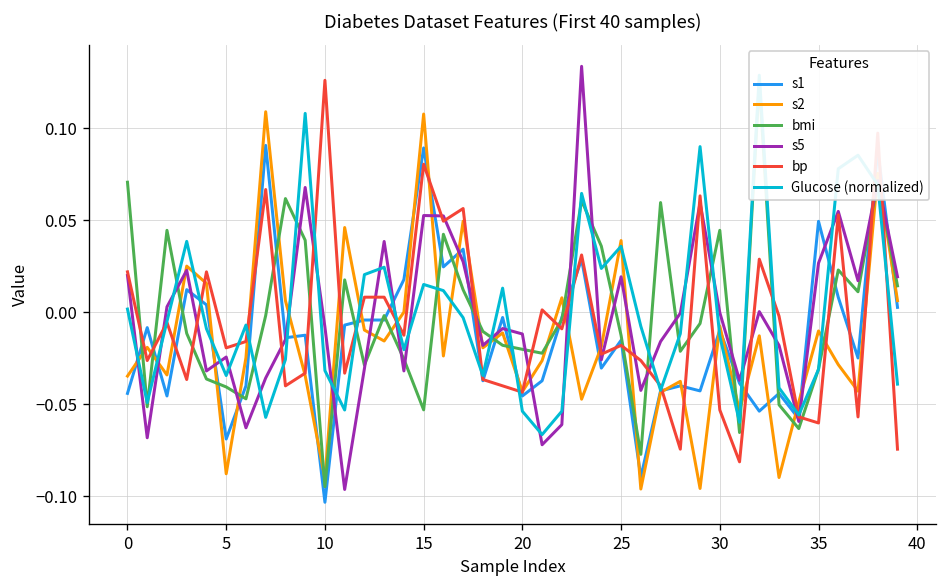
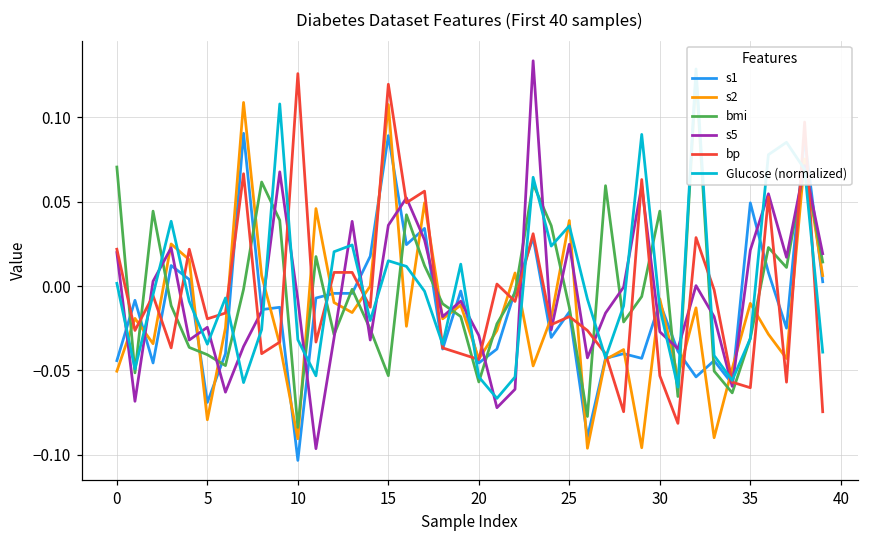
s2, 0: -0.035 -> -0.051
s2, 5: -0.088 -> -0.079
bmi, 10: -0.095 -> -0.084
s5, 15: 0.052 -> 0.036
bp, 15: 0.080 -> 0.120
bmi, 20: -0.020 -> -0.057
s5, 20: -0.012 -> -0.029
s5, 25: 0.019 -> 0.025
s5, 30: 0.000 -> -0.027
s5, 35: 0.027 -> 0.021
